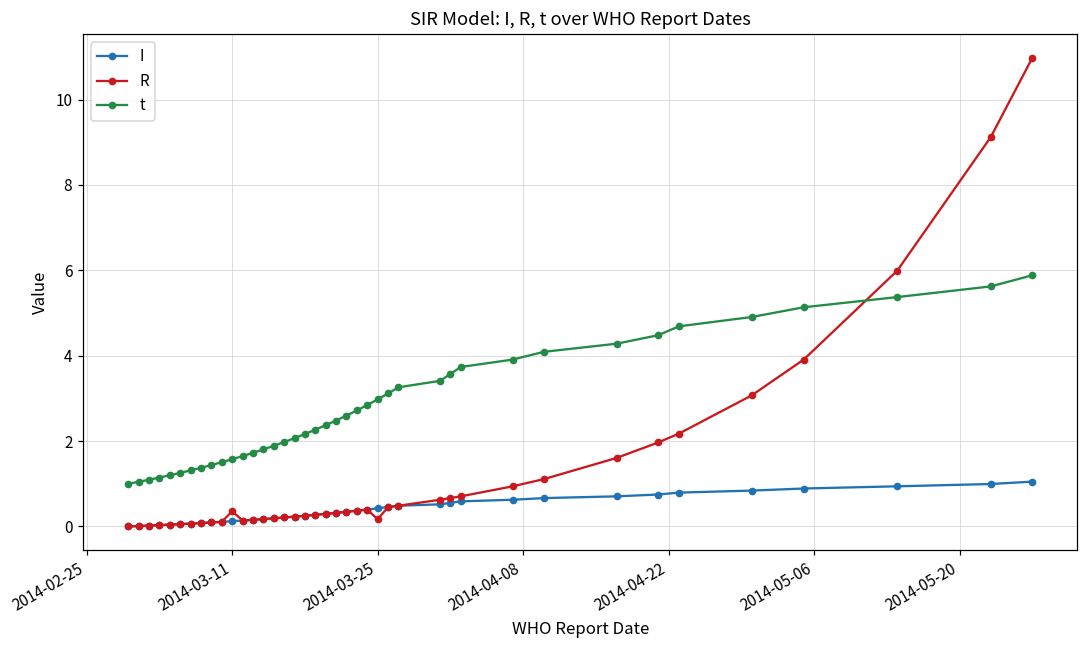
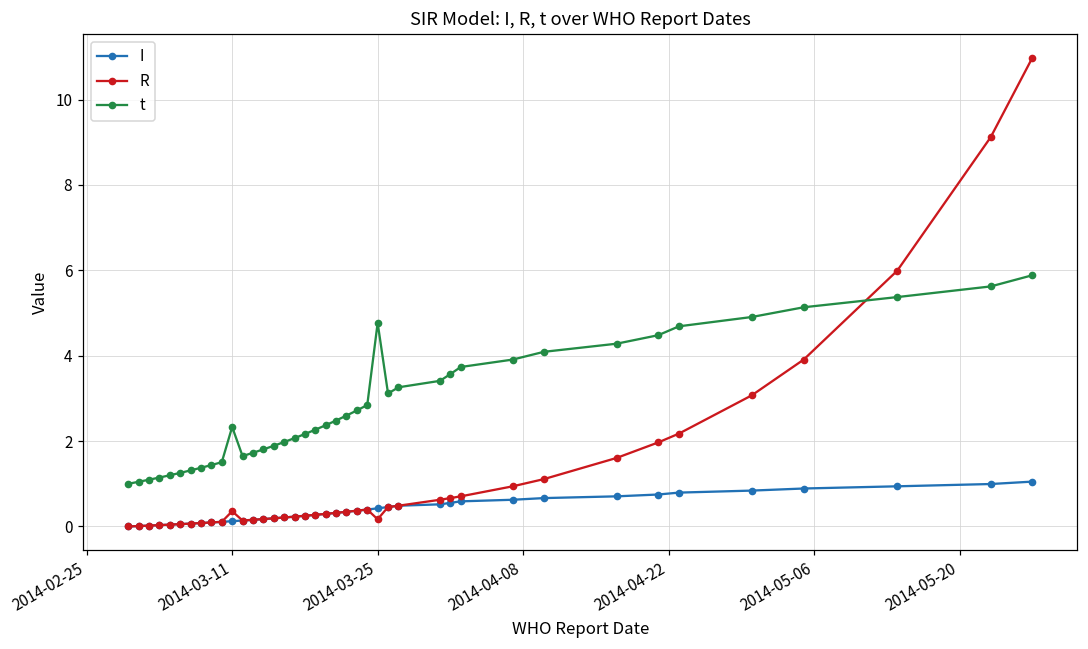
t, 2014-03-11: 1.6 -> 2.3
t, 2014-03-25: 3.0 -> 4.8
